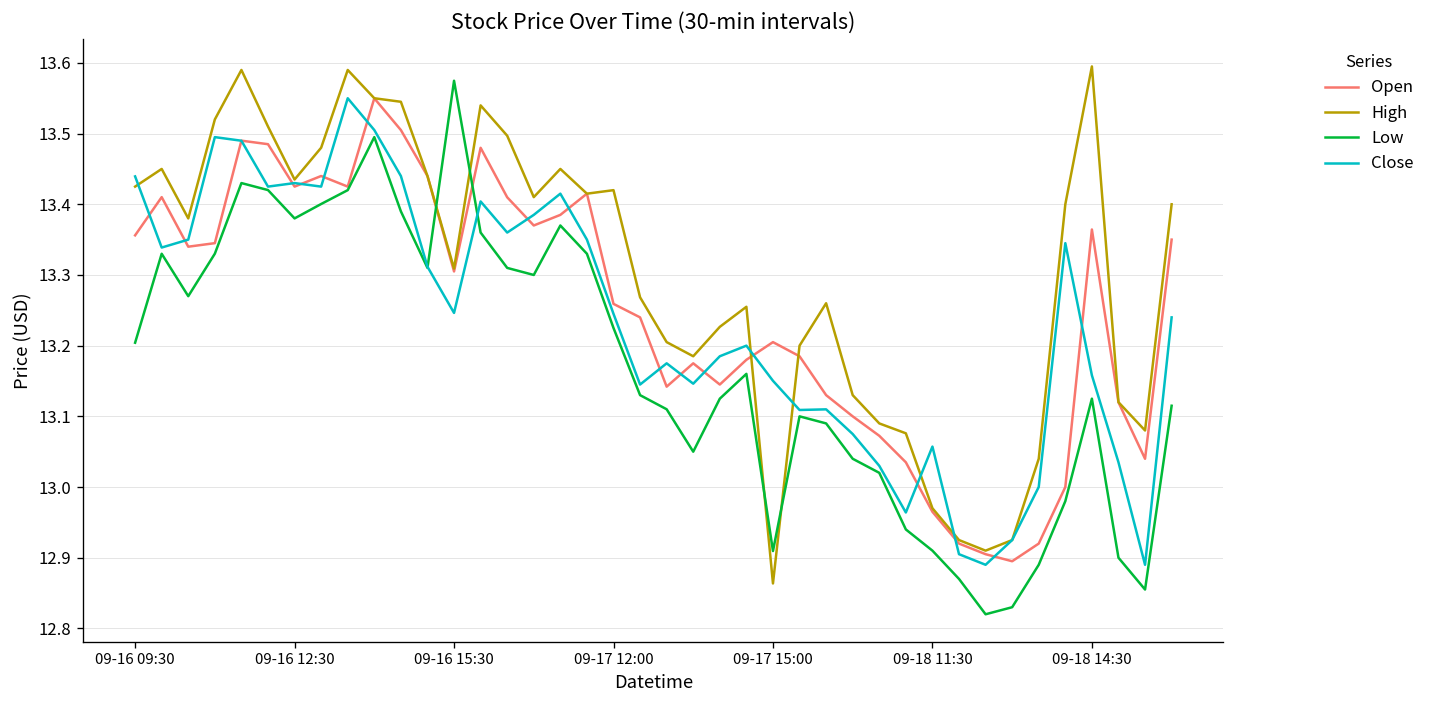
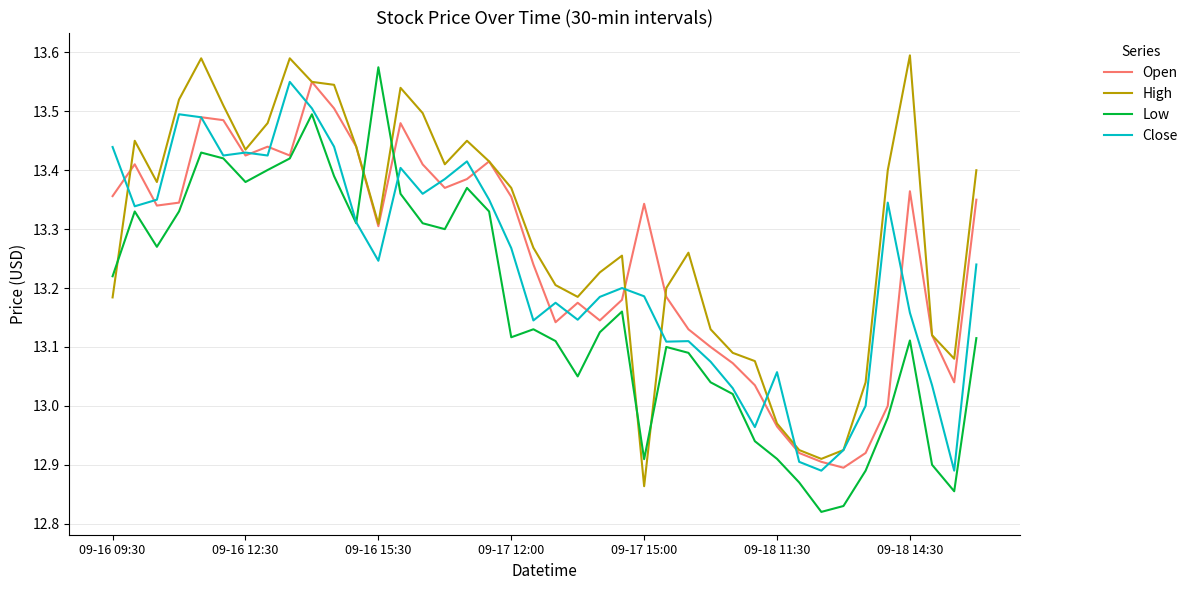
High, 09-16 09:30: 13.43 -> 13.18
Low, 09-16 09:30: 13.20 -> 13.22
Open, 09-17 12:00: 13.26 -> 13.35
High, 09-17 12:00: 13.42 -> 13.37
Low, 09-17 12:00: 13.23 -> 13.12
Close, 09-17 12:00: 13.24 -> 13.27
Open, 09-17 15:00: 13.20 -> 13.34
Close, 09-17 15:00: 13.15 -> 13.19
Low, 09-18 14:30: 13.13 -> 13.11
